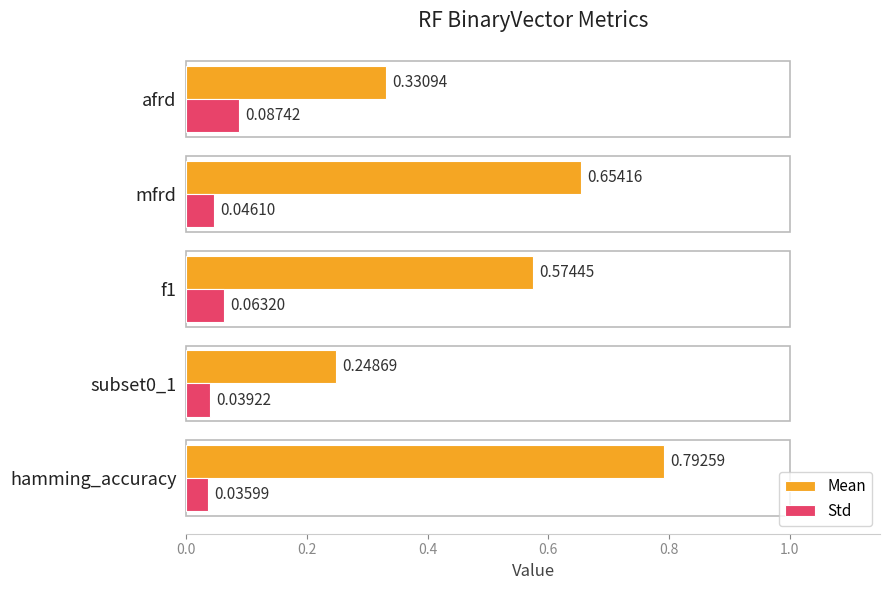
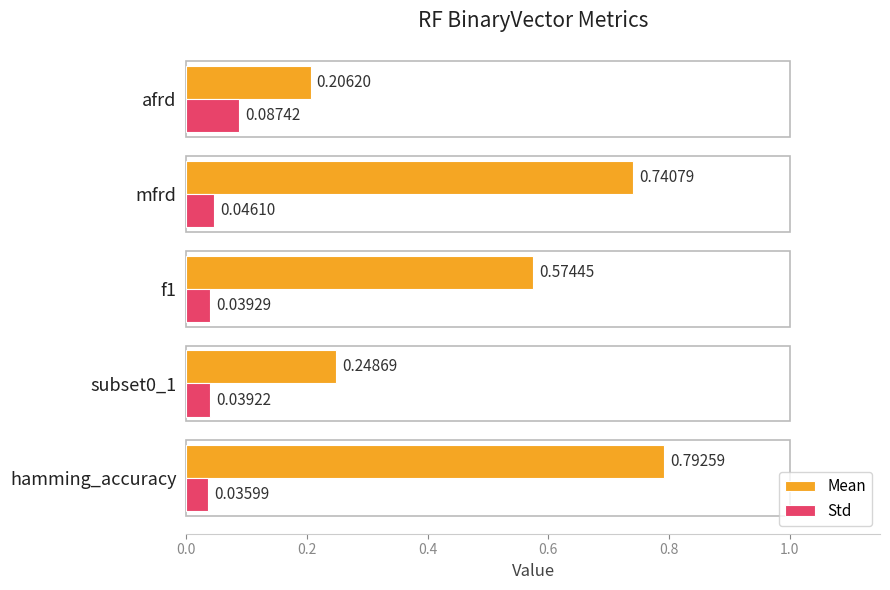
Mean, afrd: 0.33094 -> 0.20620
Mean, mfrd: 0.65416 -> 0.74079
Std, f1: 0.06320 -> 0.03929
